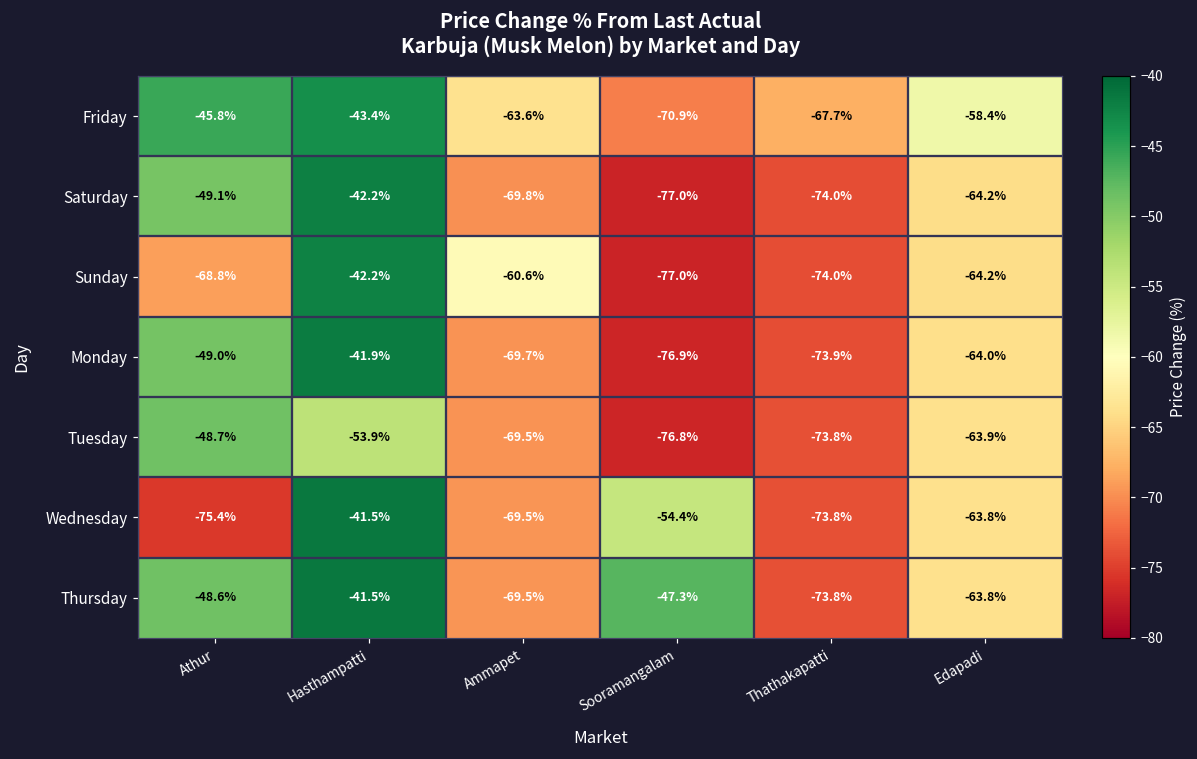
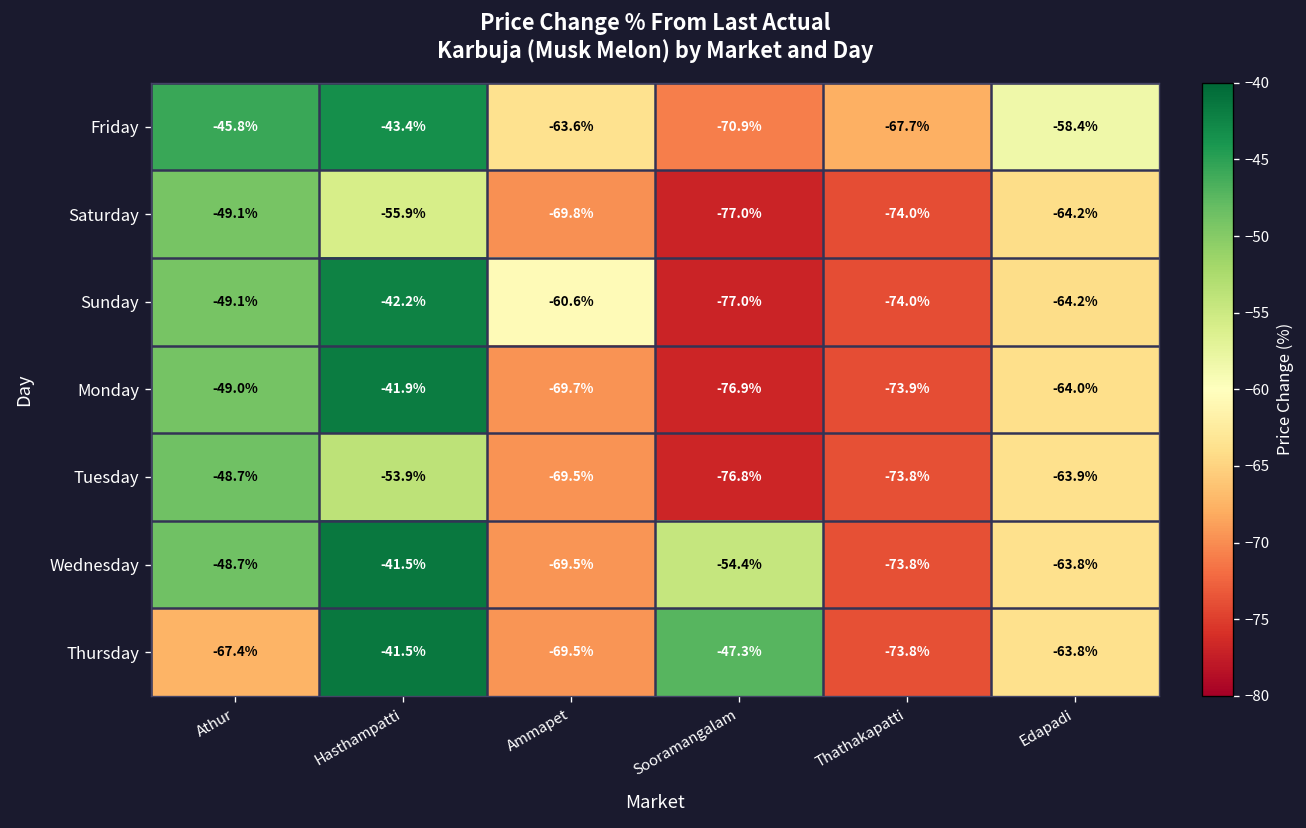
Saturday, Hasthampatti: -42.2% -> -55.9%
Sunday, Athur: -68.8% -> -49.1%
Wednesday, Athur: -75.4% -> -48.7%
Thursday, Athur: -48.6% -> -67.4%
